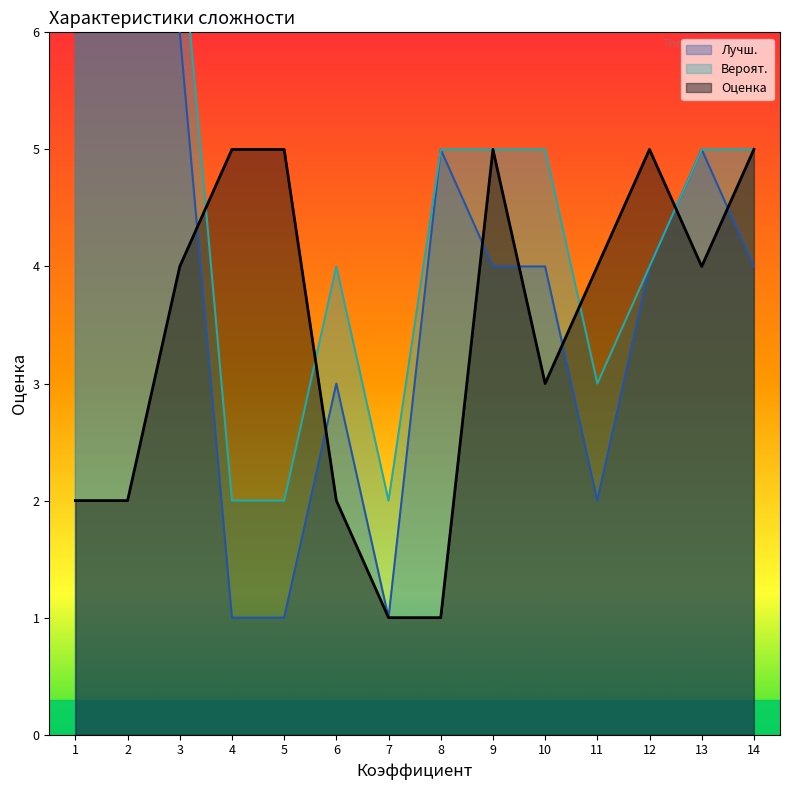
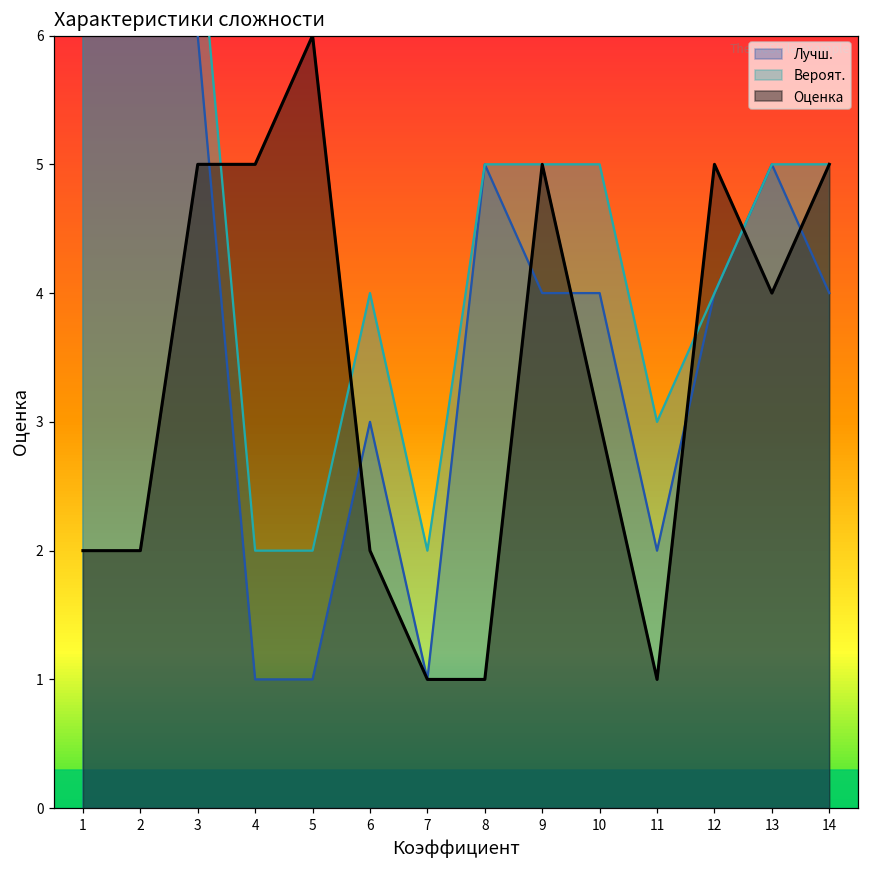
Оценка, 3: 4 -> 5
Оценка, 5: 5 -> 6
Оценка, 11: 4 -> 1
